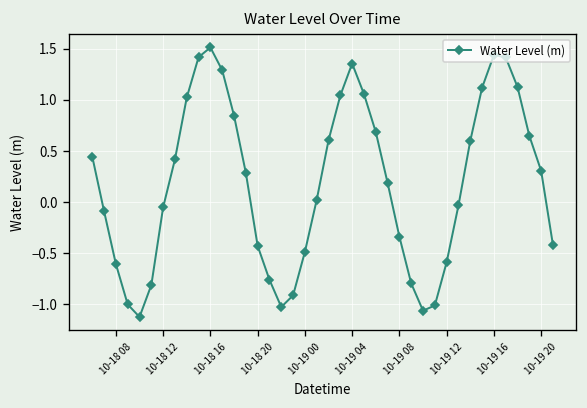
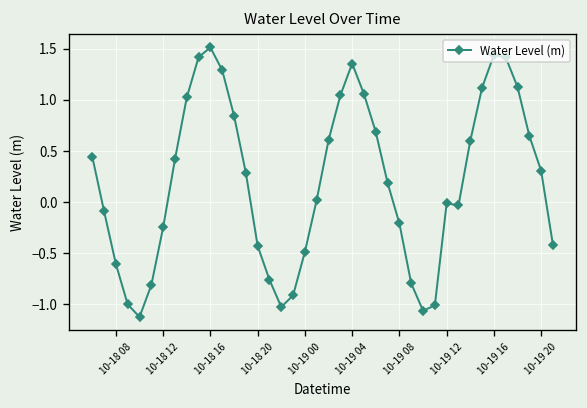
10-18 12: 0.0 -> -0.2
10-19 08: -0.3 -> -0.2
10-19 12: -0.6 -> 0.0
